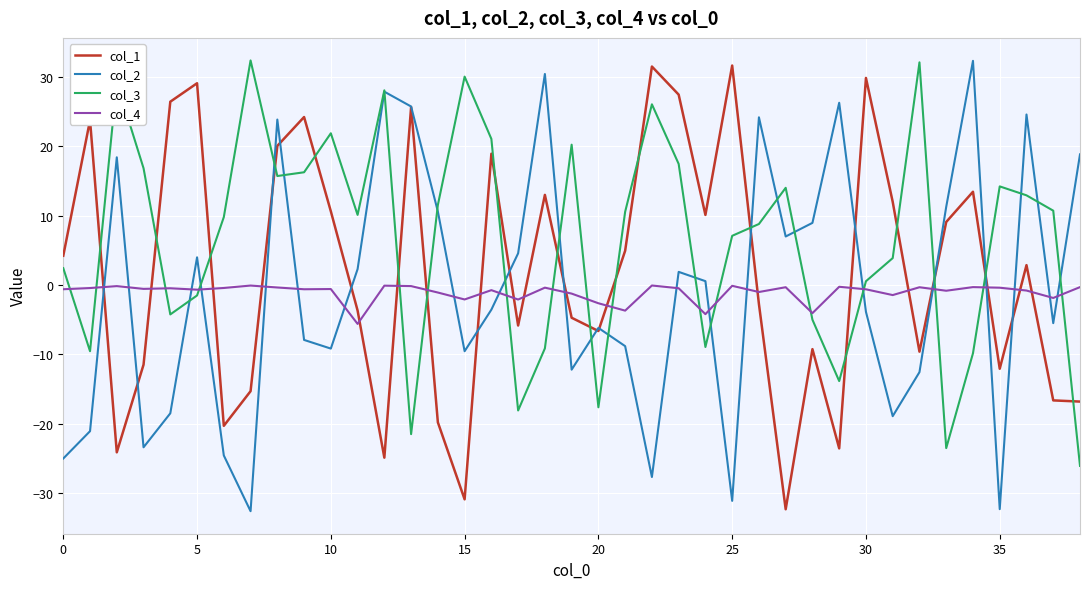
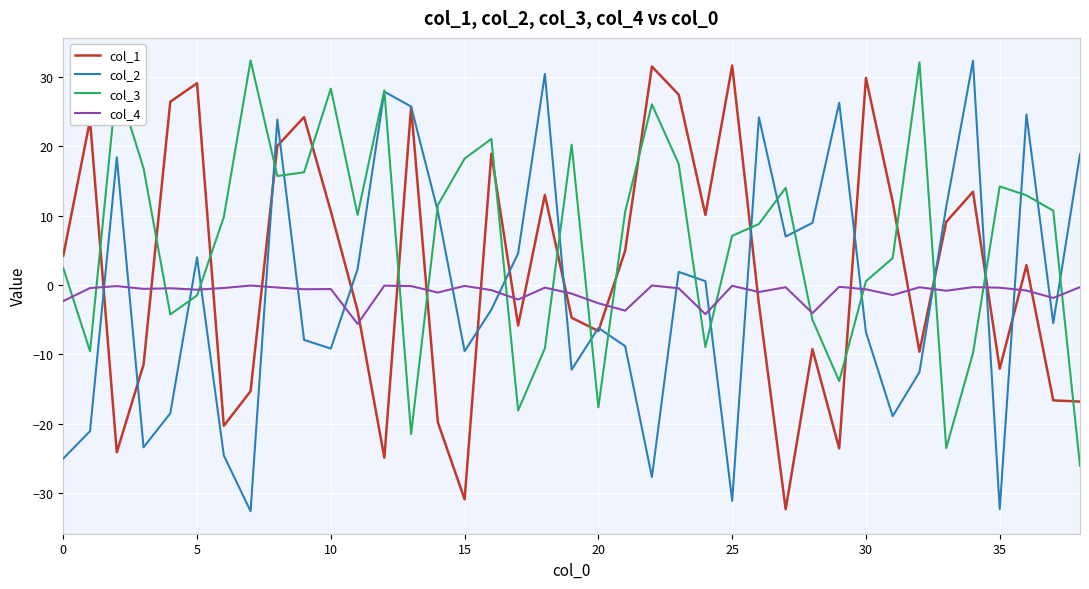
col_4, 0: -1 -> -2
col_3, 10: 22 -> 28
col_3, 15: 30 -> 18
col_4, 15: -2 -> 0
col_2, 30: -4 -> -7
